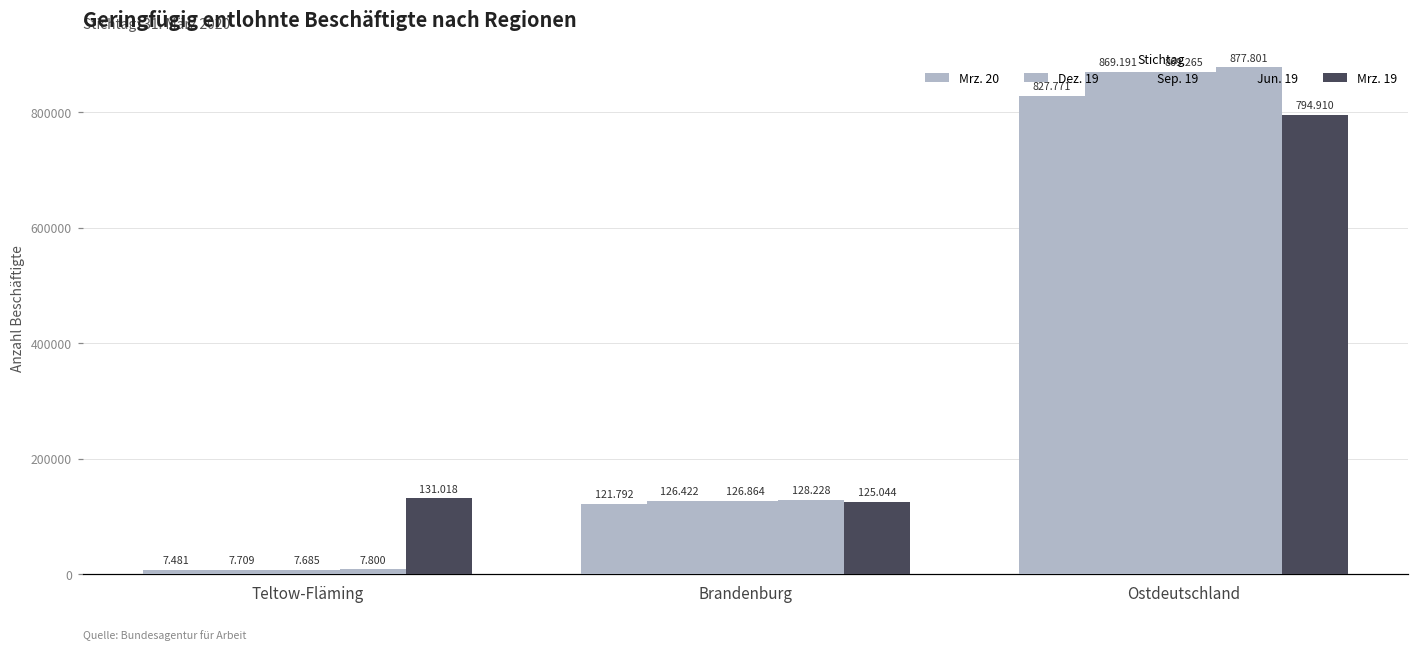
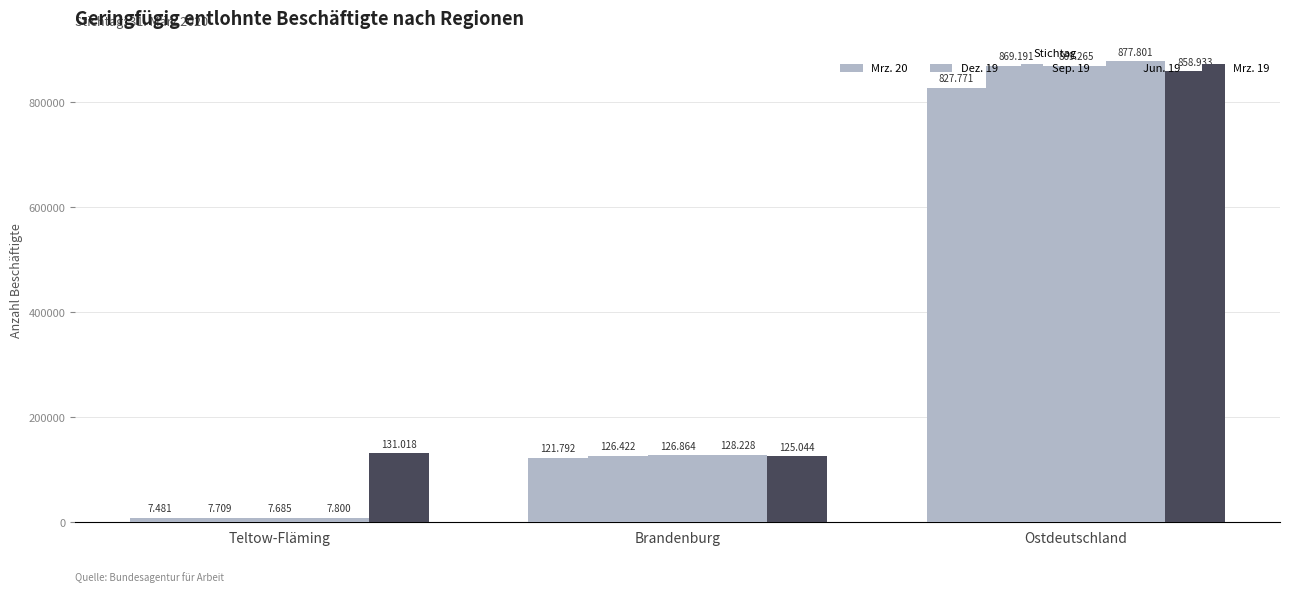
Mrz. 19, Ostdeutschland: 794.910 -> 858.933
